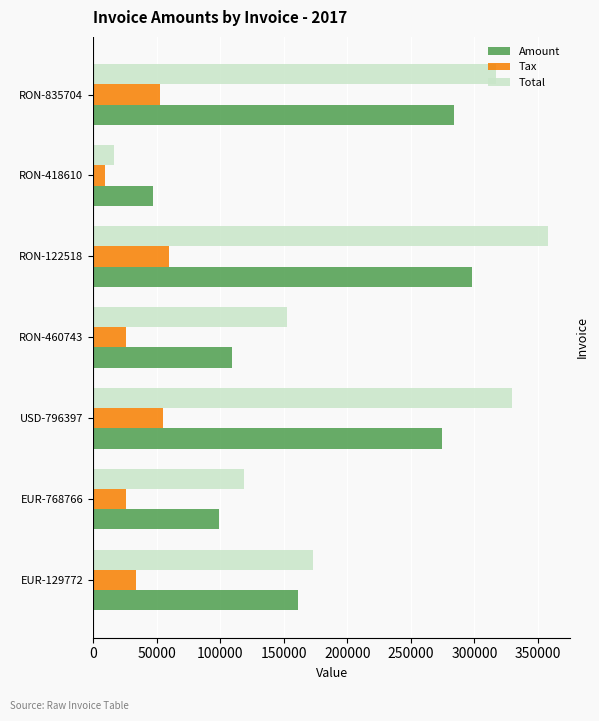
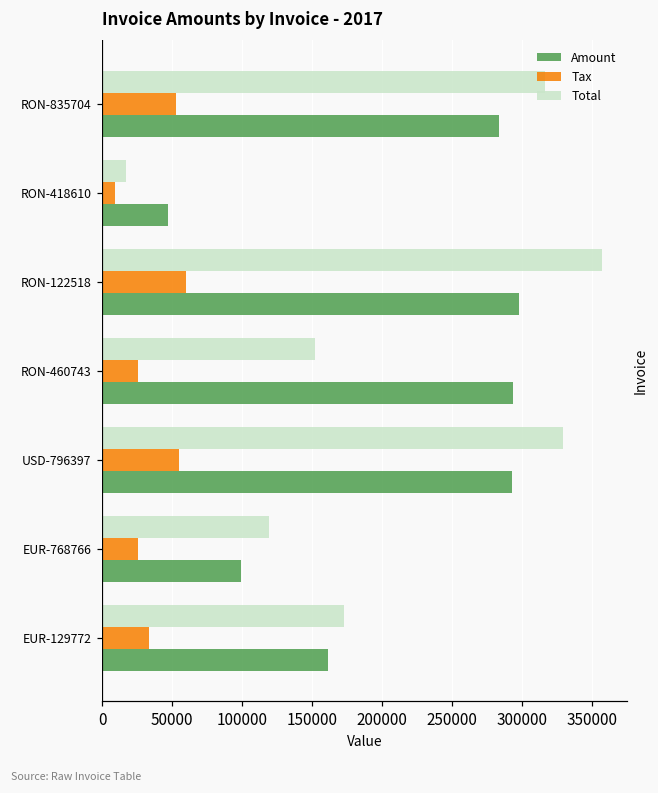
Amount, RON-460743: 110000 -> 294000
Amount, USD-796397: 275000 -> 293000
